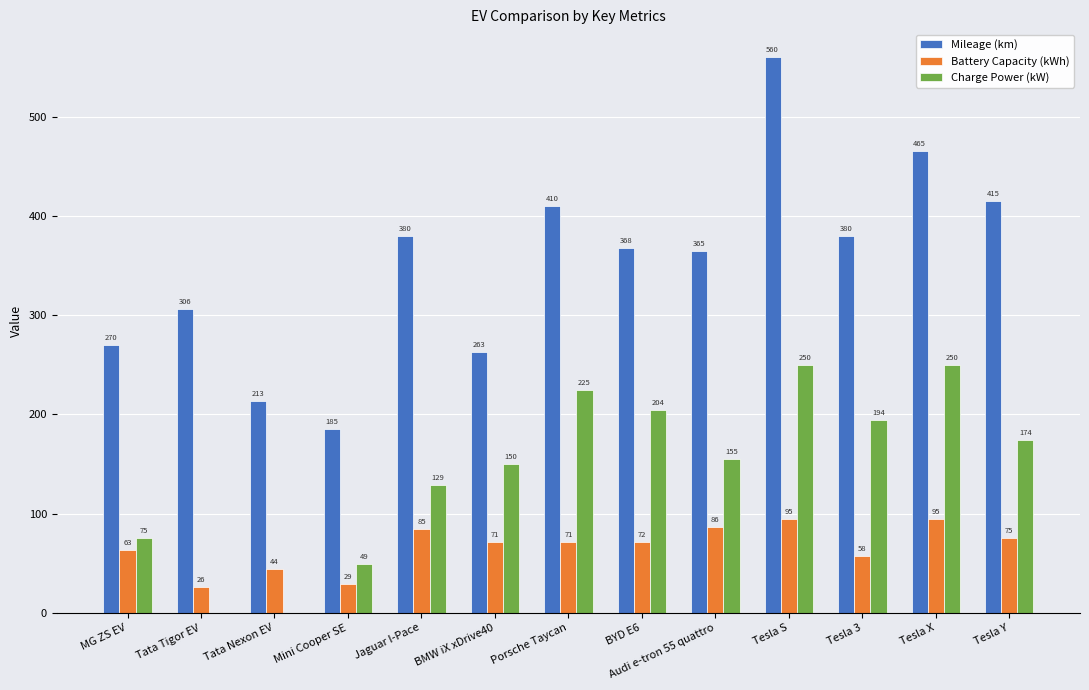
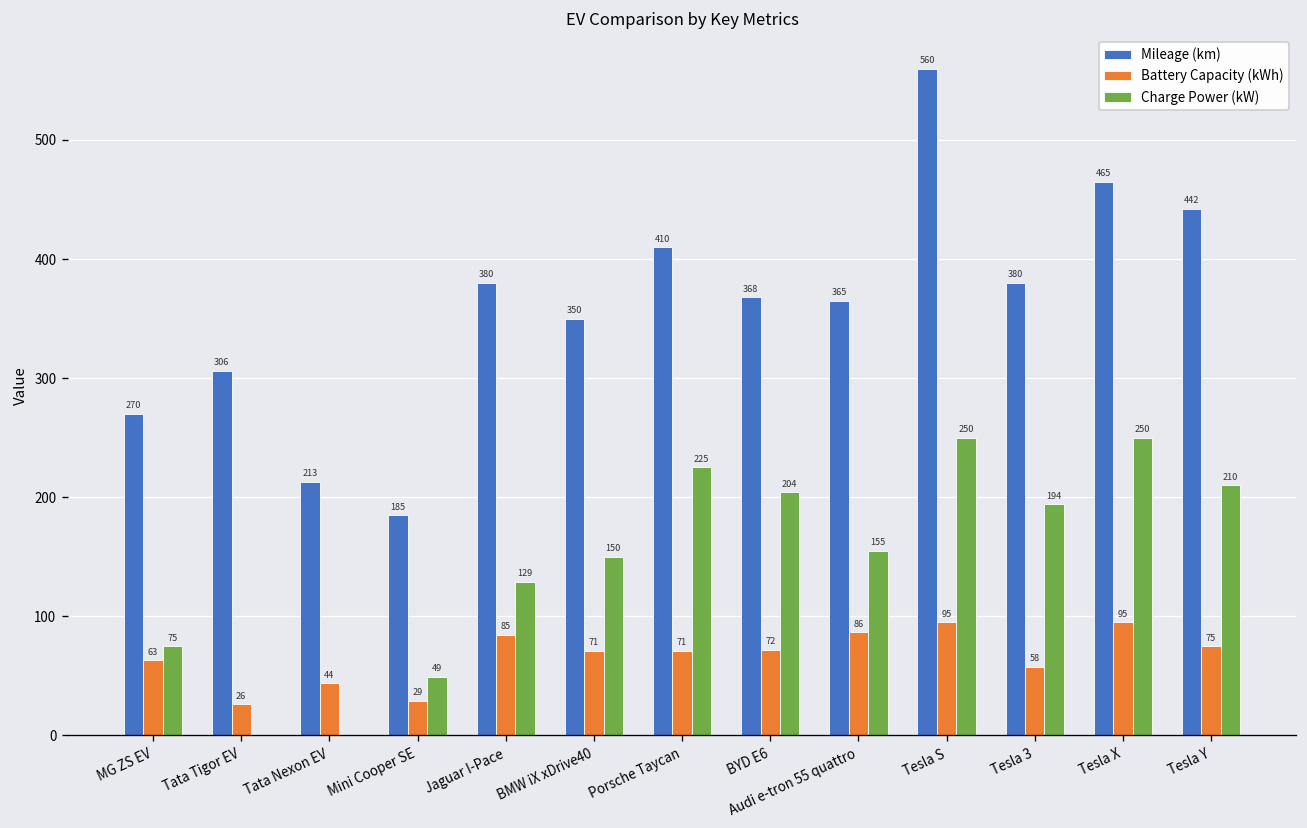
Mileage (km), BMW iX xDrive40: 263 -> 350
Mileage (km), Tesla Y: 415 -> 442
Charge Power (kW), Tesla Y: 174 -> 210
